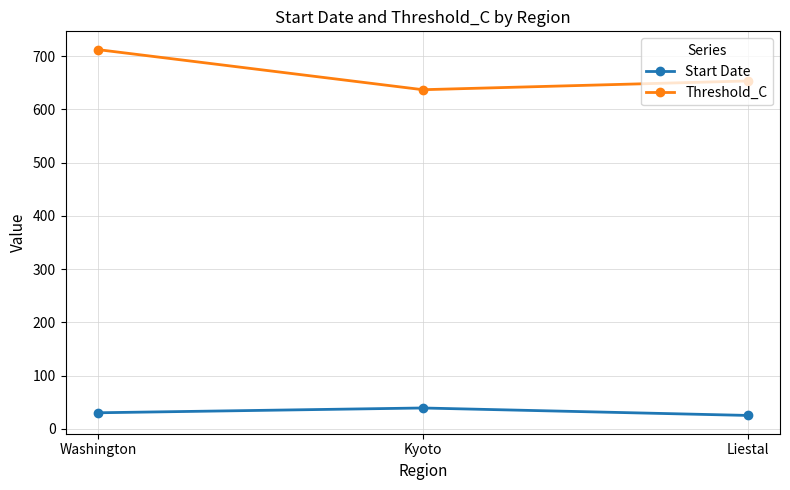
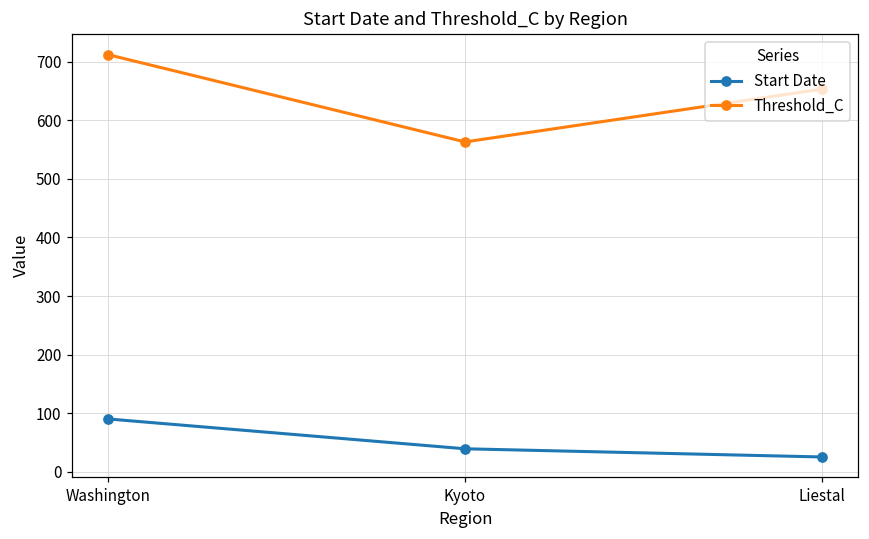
Start Date, Washington: 30 -> 90
Threshold_C, Kyoto: 640 -> 560
